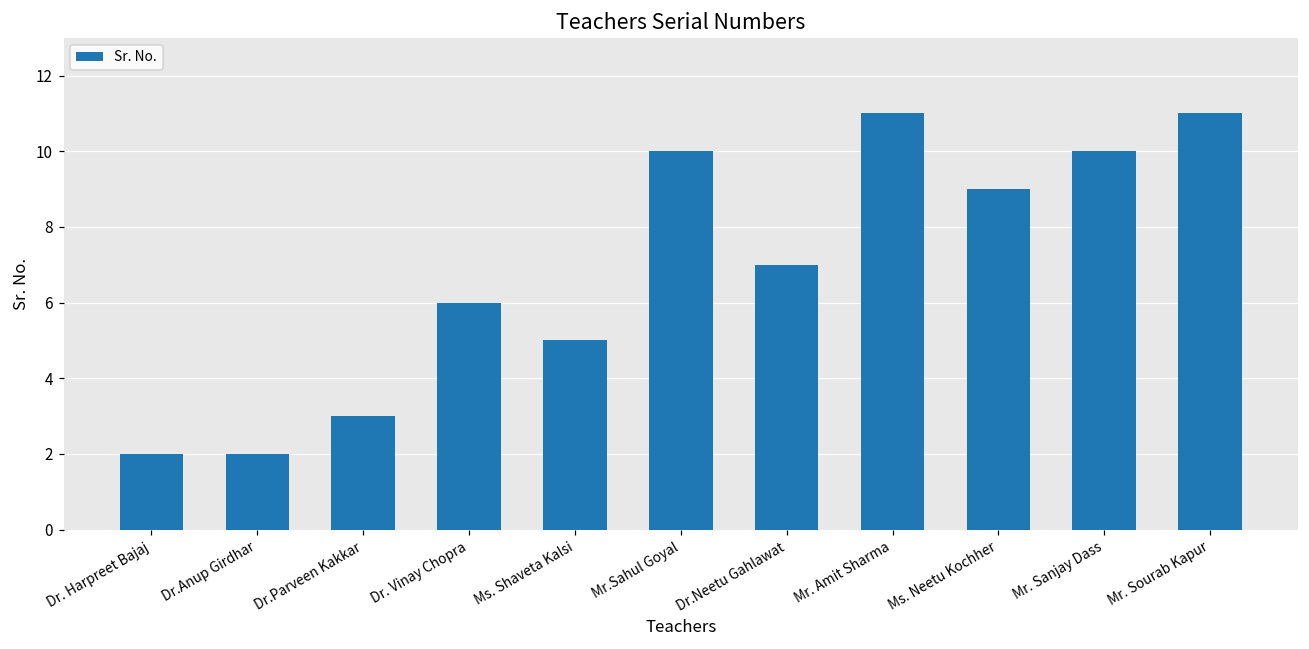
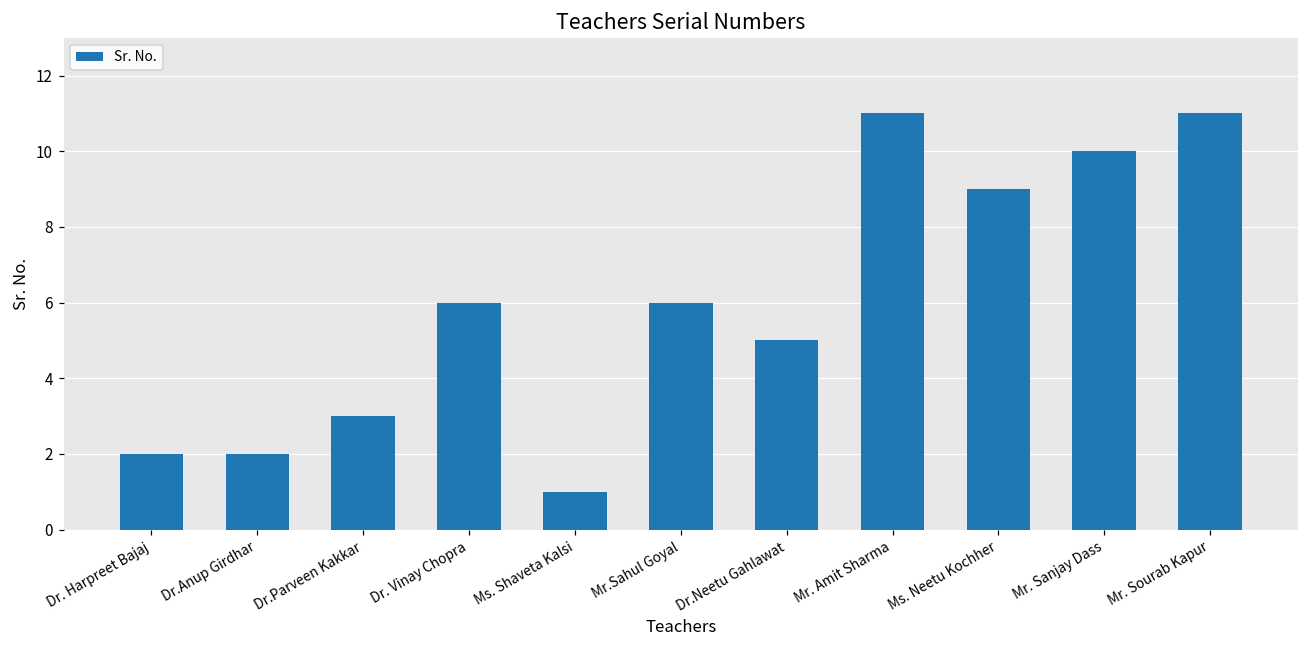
Ms. Shaveta Kalsi: 5 -> 1
Mr.Sahul Goyal: 10 -> 6
Dr.Neetu Gahlawat: 7 -> 5
